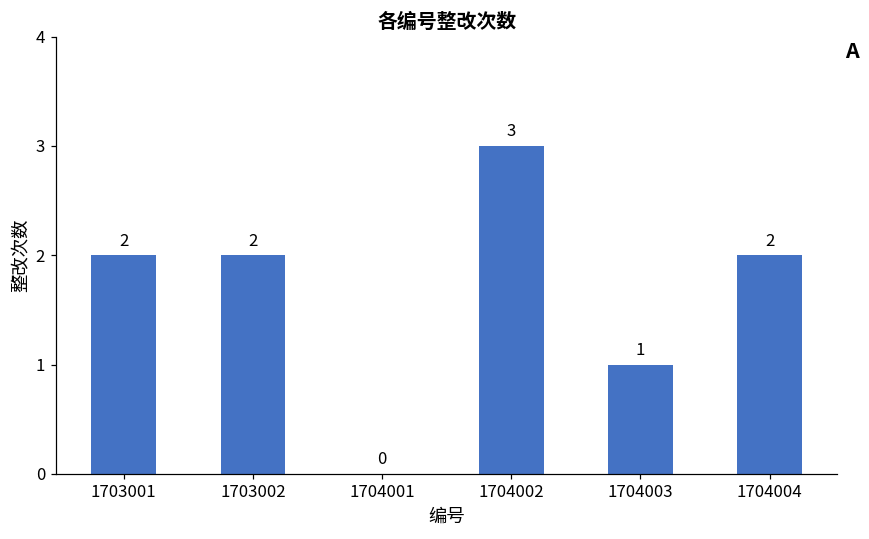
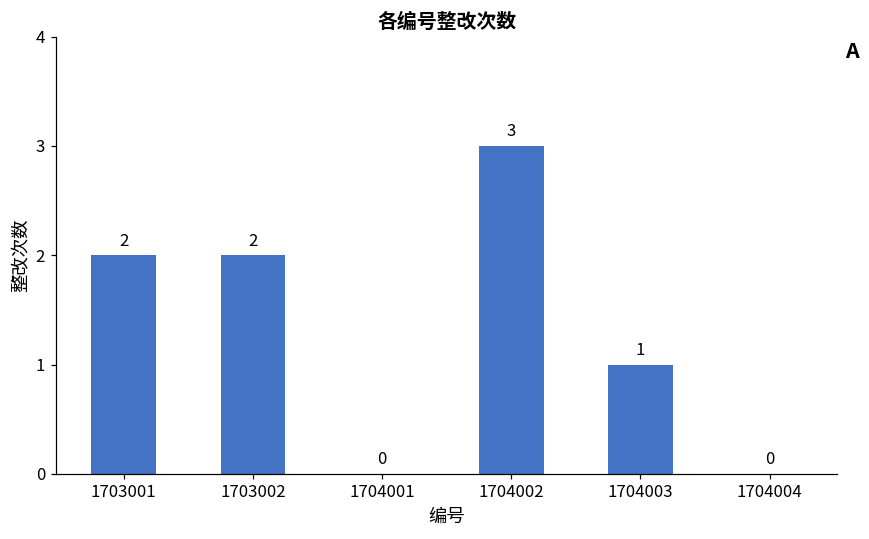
1704004: 2 -> 0
